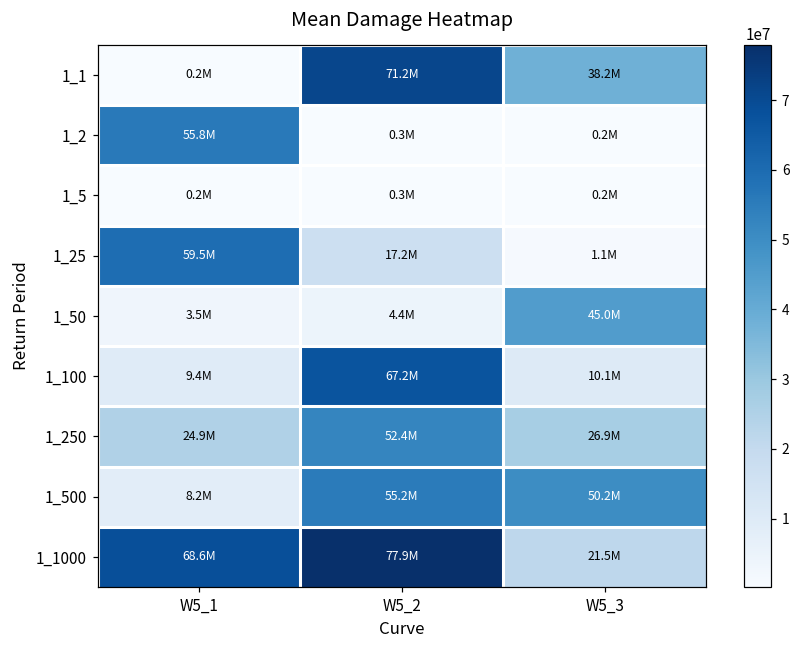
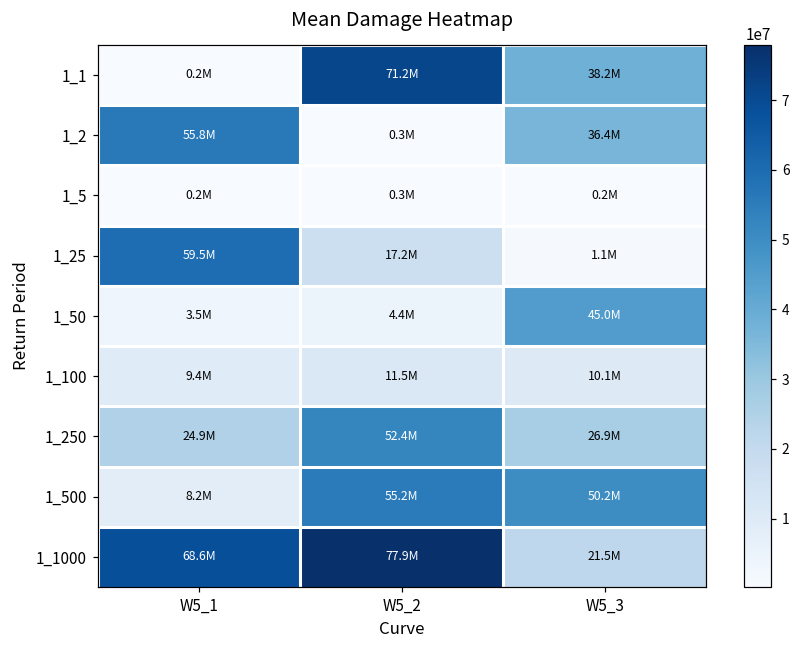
1_2, W5_3: 0.2M -> 36.4M
1_100, W5_2: 67.2M -> 11.5M
